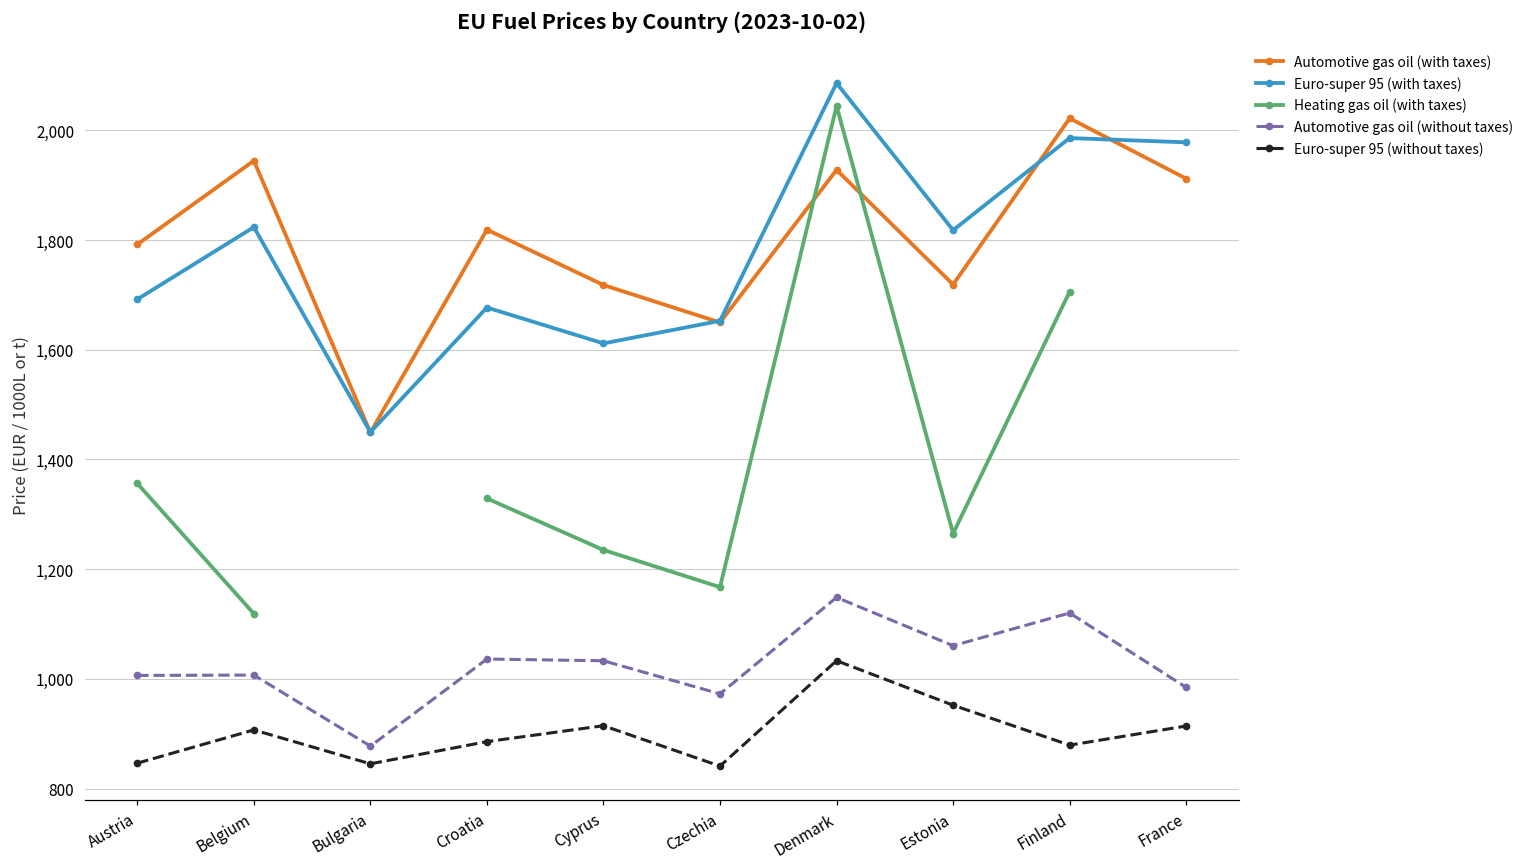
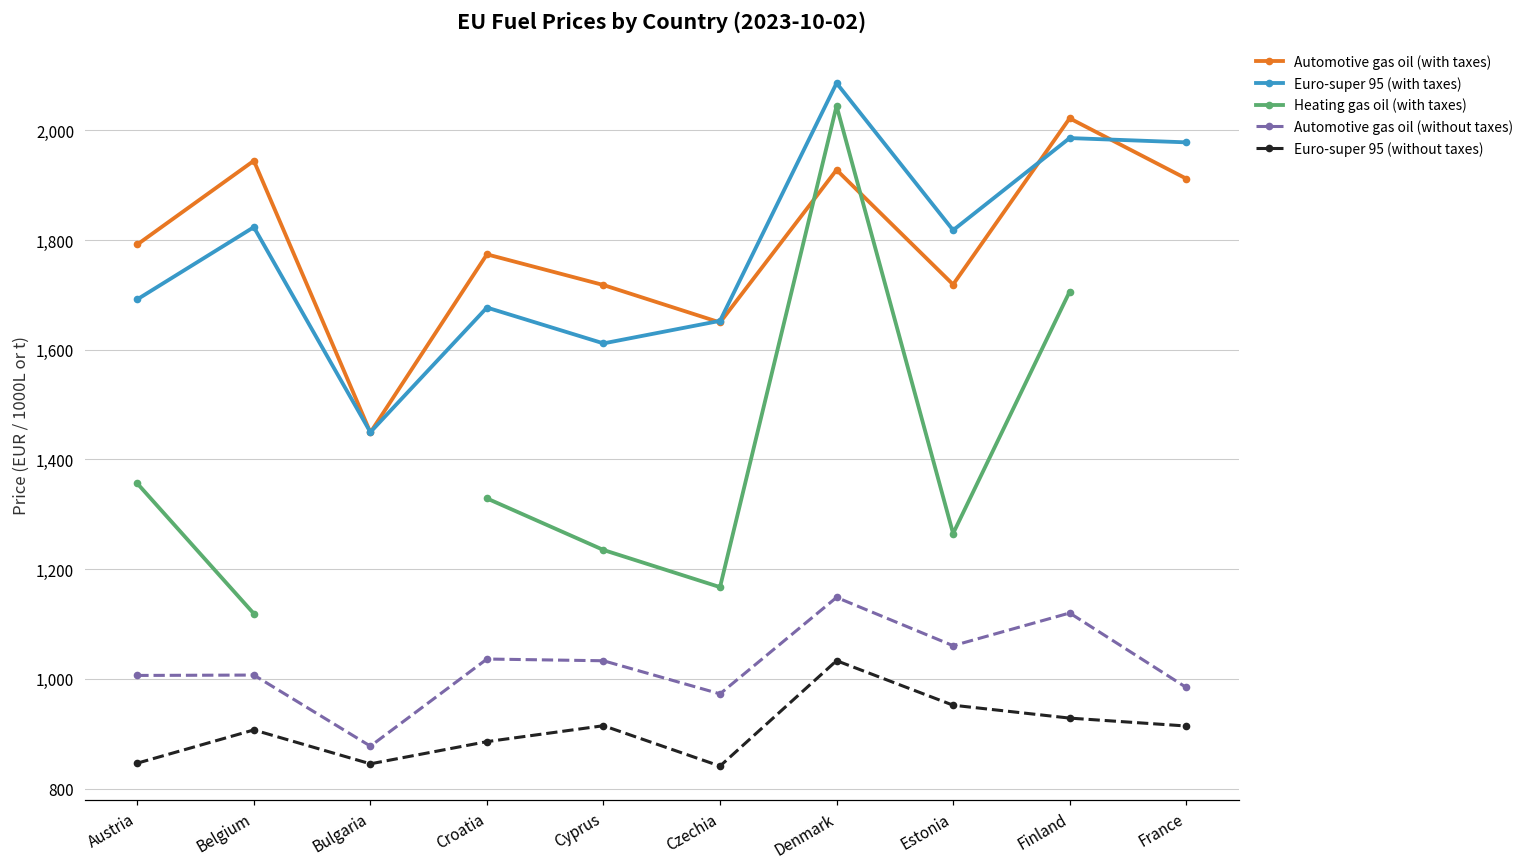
Automotive gas oil (with taxes), Croatia: 1,820 -> 1,770
Euro-super 95 (without taxes), Finland: 880 -> 930
